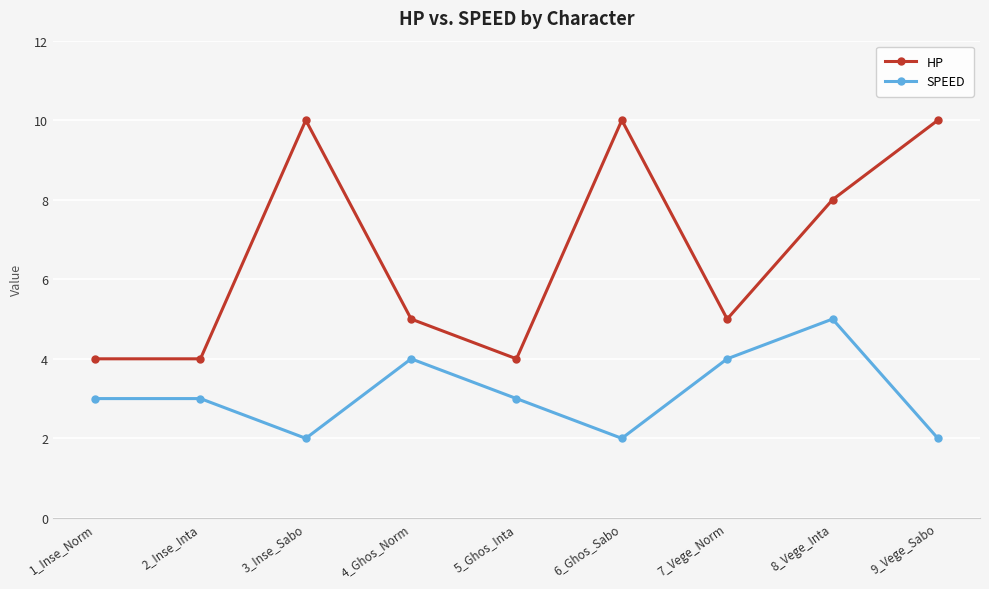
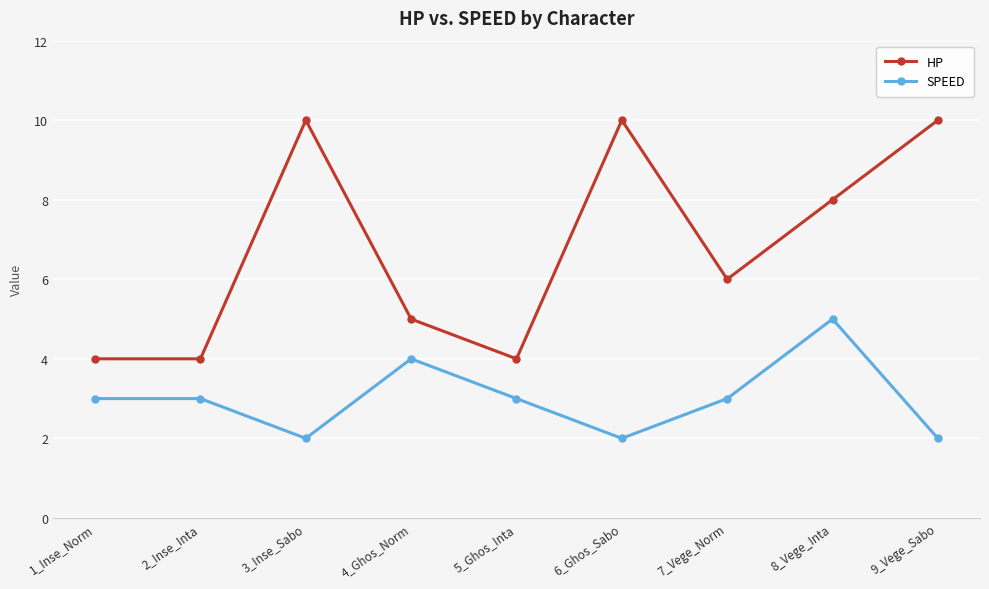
HP, 7_Vege_Norm: 5 -> 6
SPEED, 7_Vege_Norm: 4 -> 3
